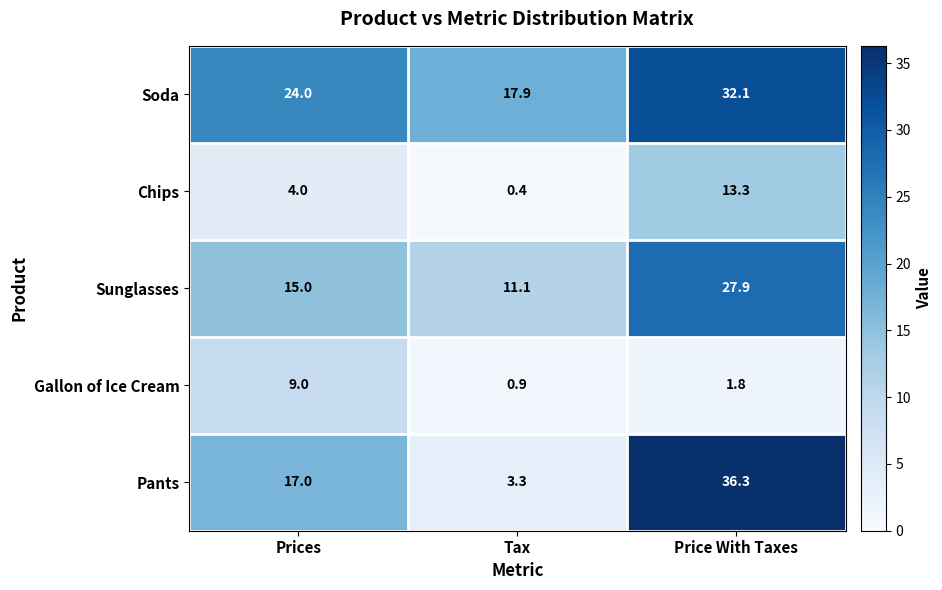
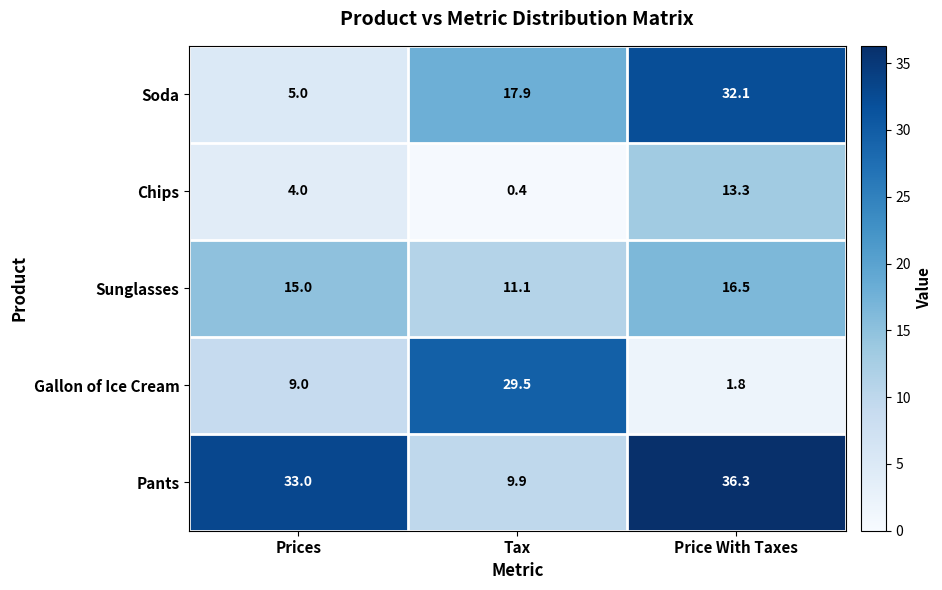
Soda, Prices: 24.0 -> 5.0
Sunglasses, Price With Taxes: 27.9 -> 16.5
Gallon of Ice Cream, Tax: 0.9 -> 29.5
Pants, Prices: 17.0 -> 33.0
Pants, Tax: 3.3 -> 9.9
